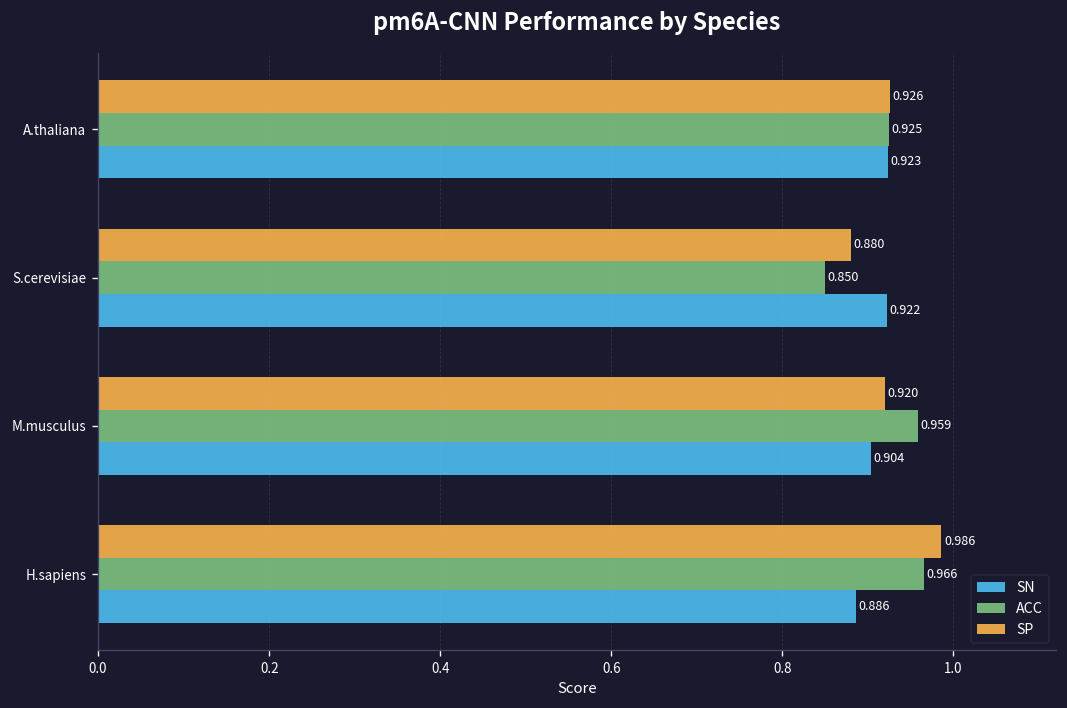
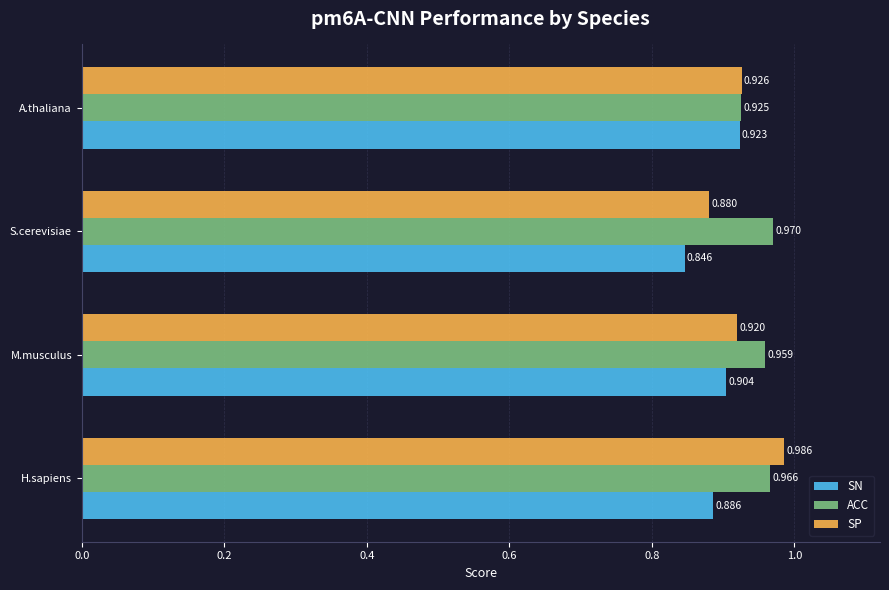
ACC, S.cerevisiae: 0.850 -> 0.970
SN, S.cerevisiae: 0.922 -> 0.846
